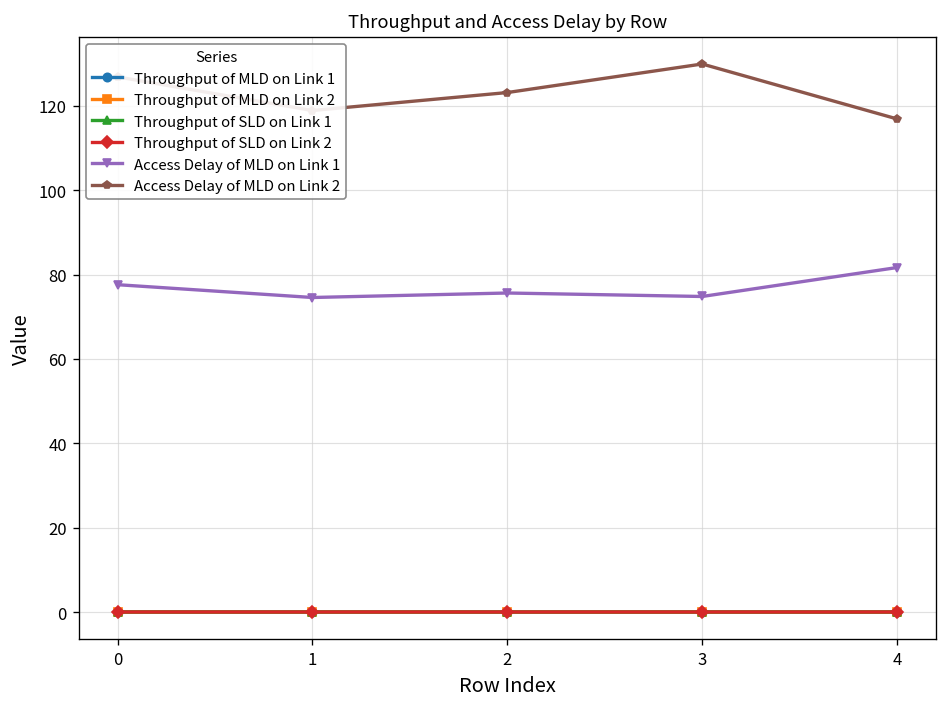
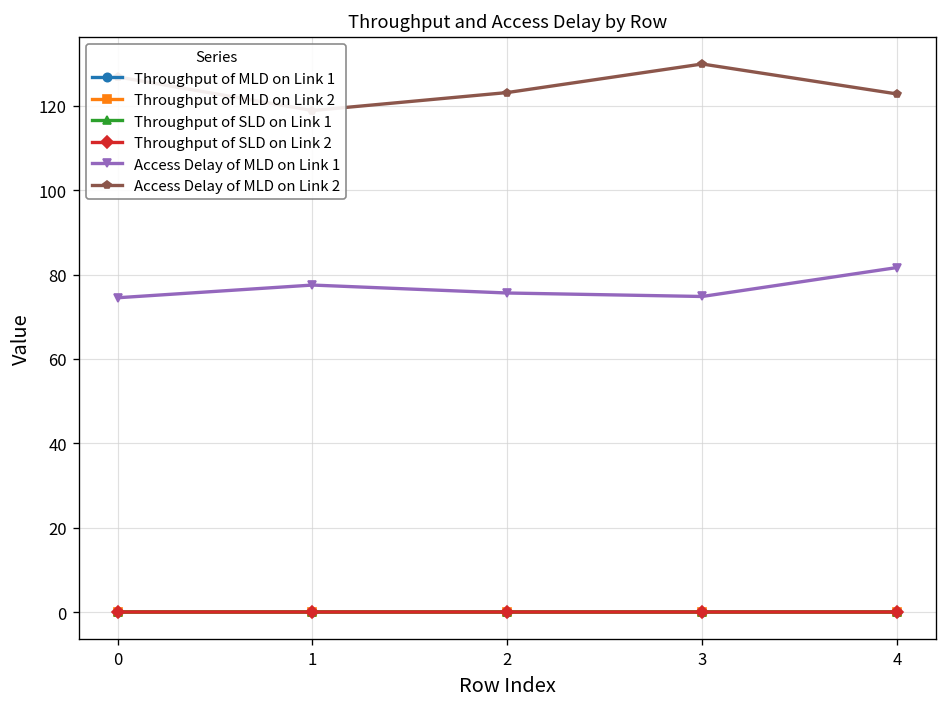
Access Delay of MLD on Link 1, 0: 78 -> 75
Access Delay of MLD on Link 1, 1: 75 -> 78
Access Delay of MLD on Link 2, 4: 117 -> 123
